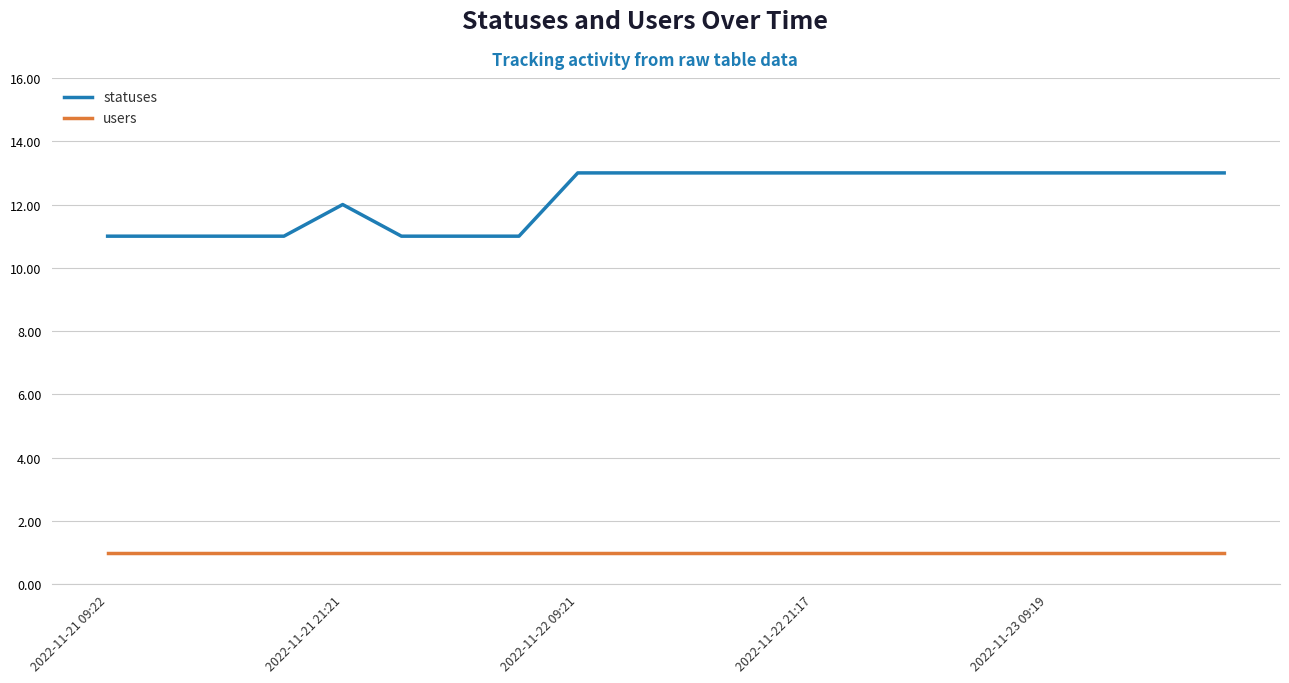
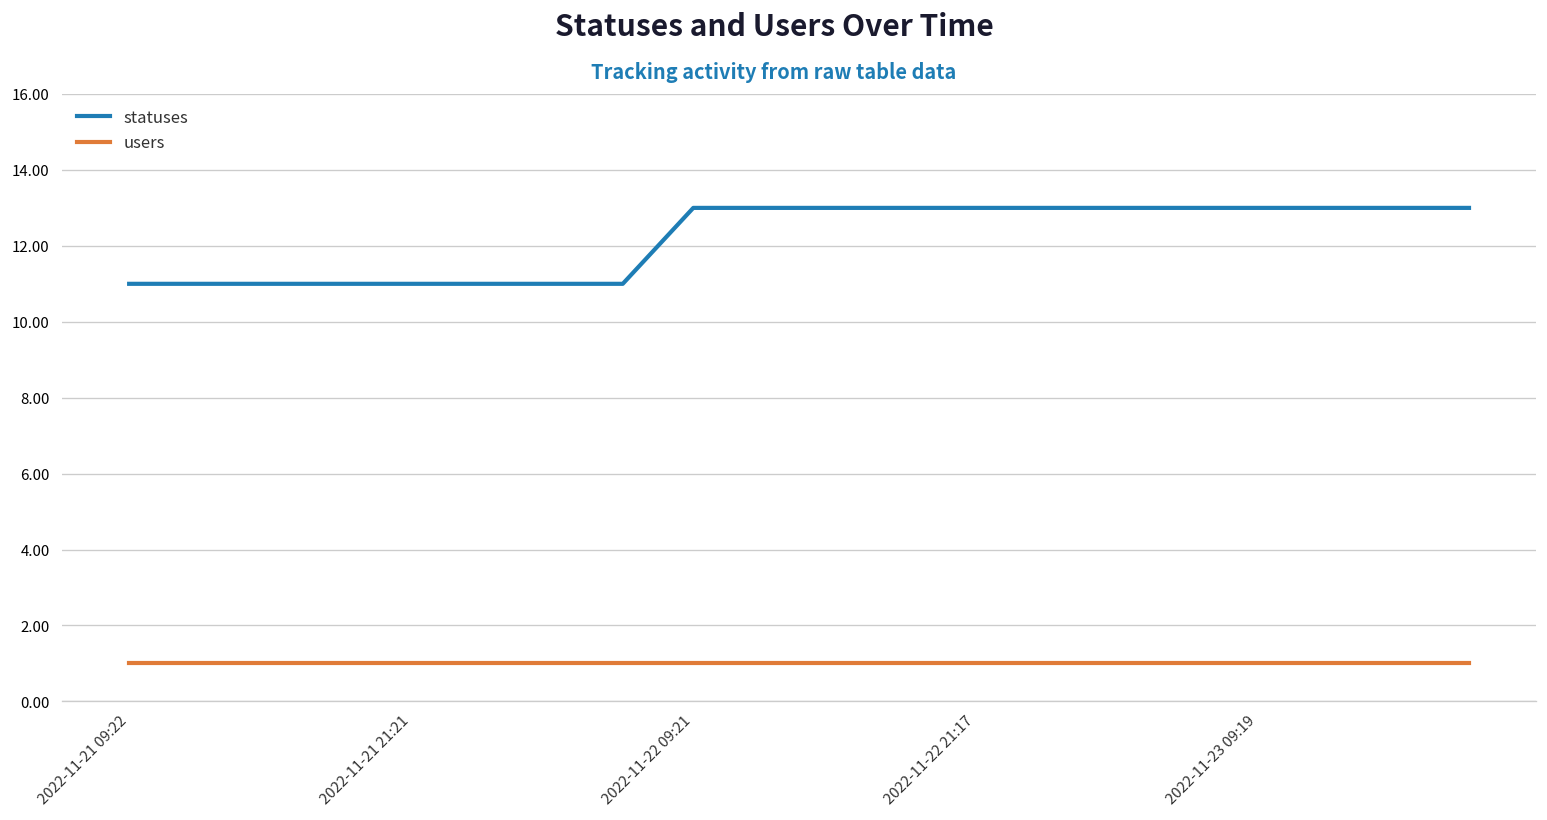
statuses, 2022-11-21 21:21: 12 -> 11
